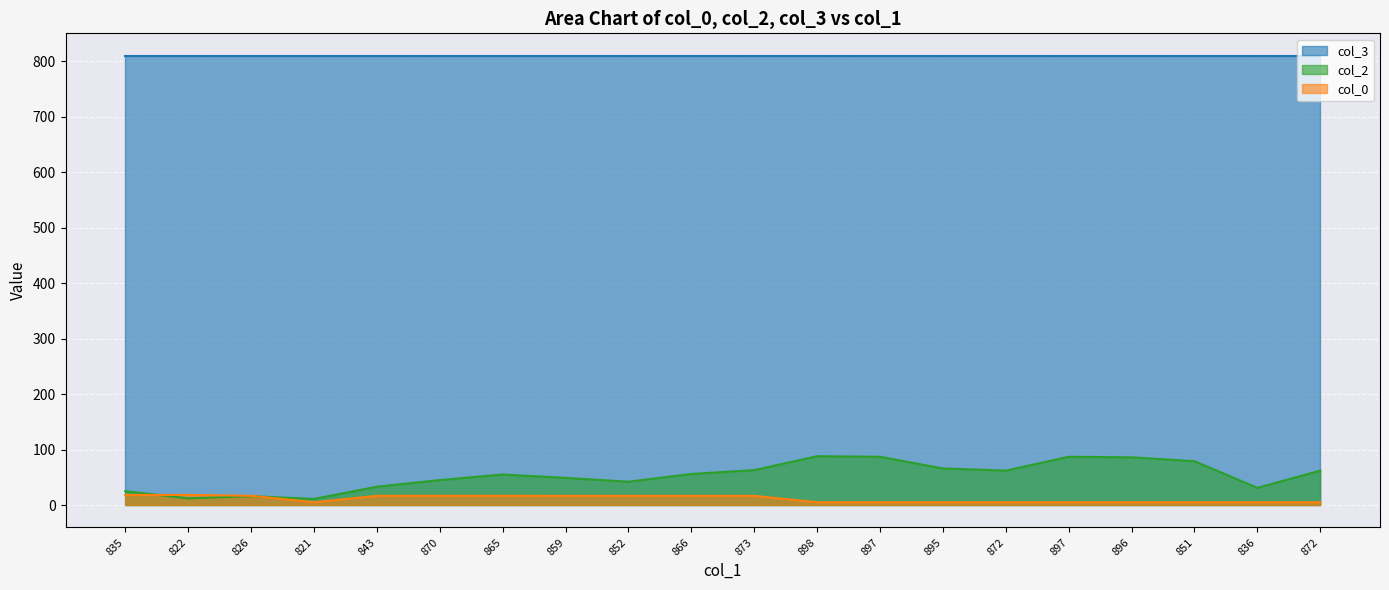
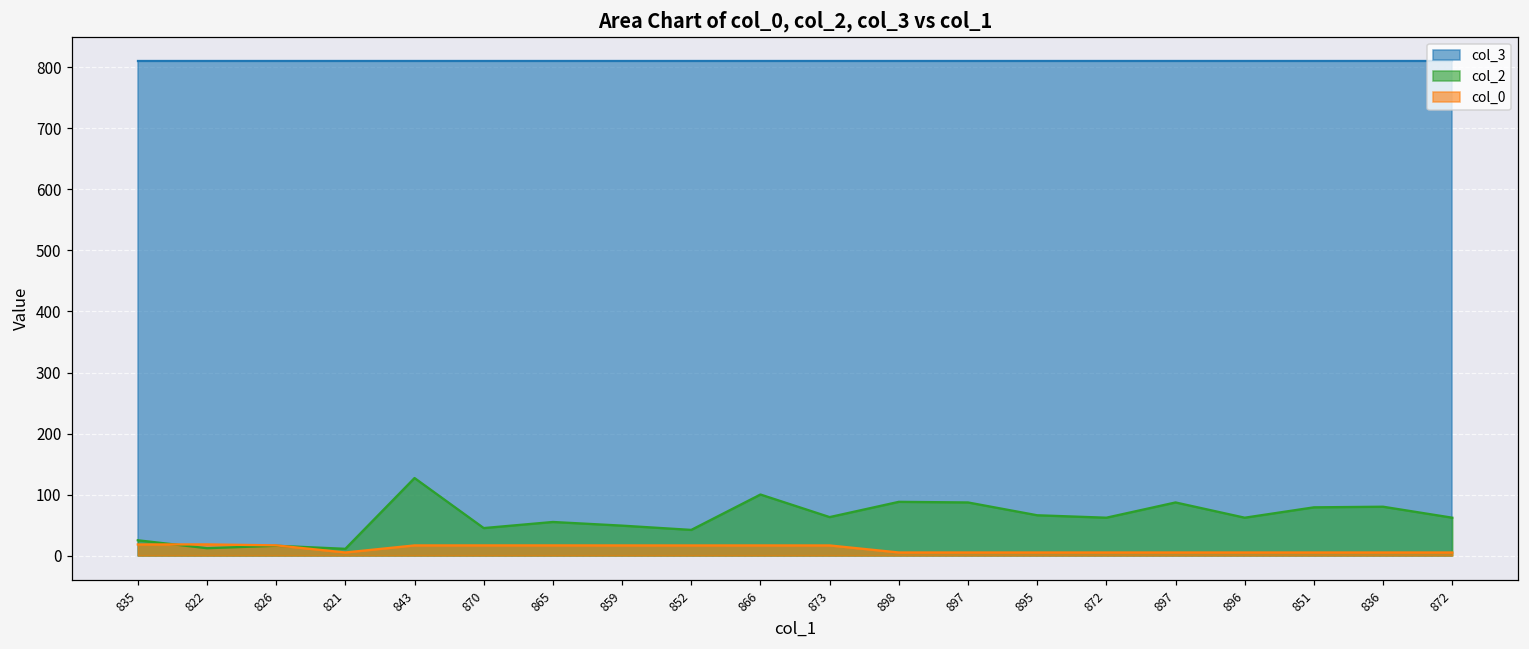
col_2, 843: 30 -> 130
col_2, 866: 60 -> 100
col_2, 896: 90 -> 60
col_2, 836: 30 -> 80
